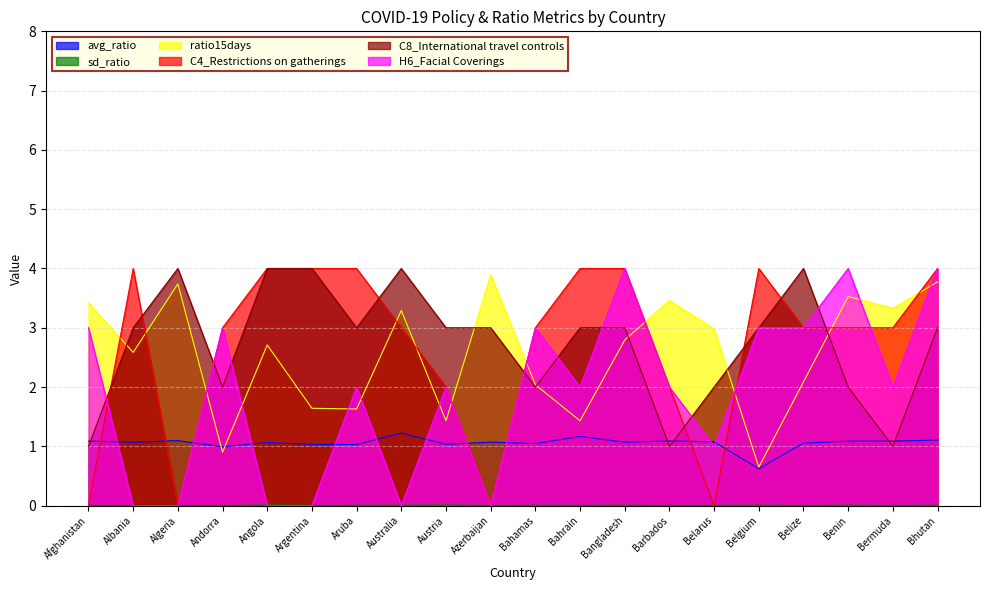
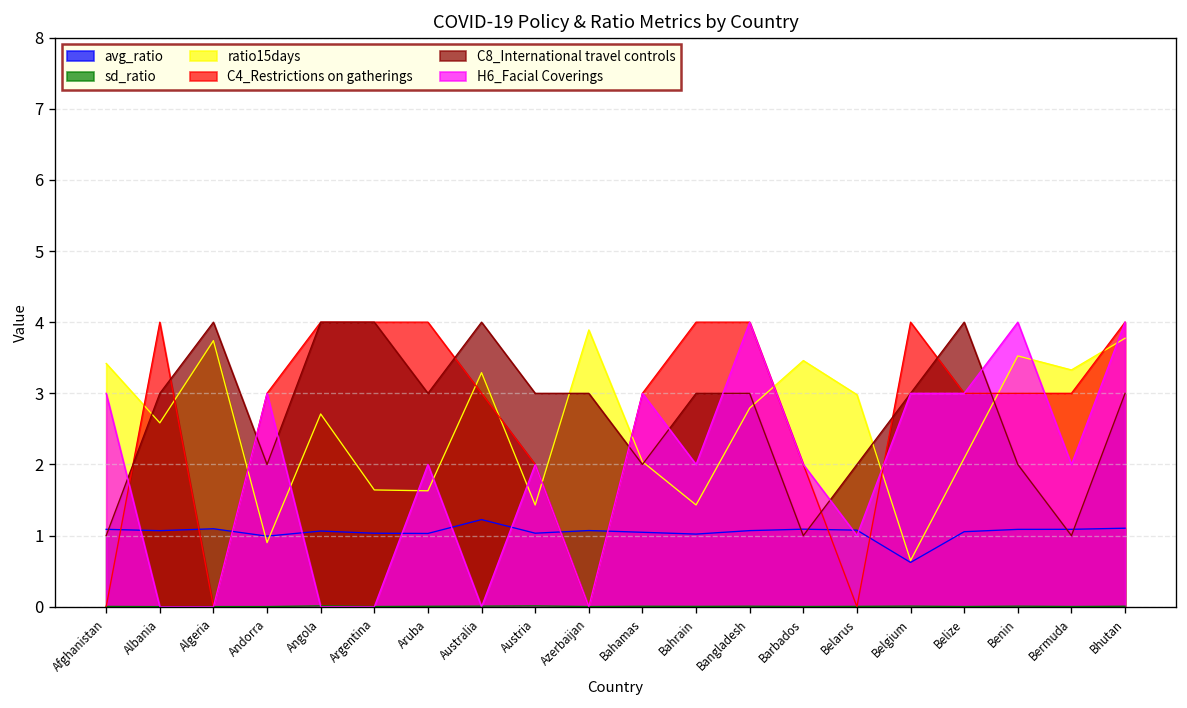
avg_ratio, Bahrain: 1.2 -> 1.0
